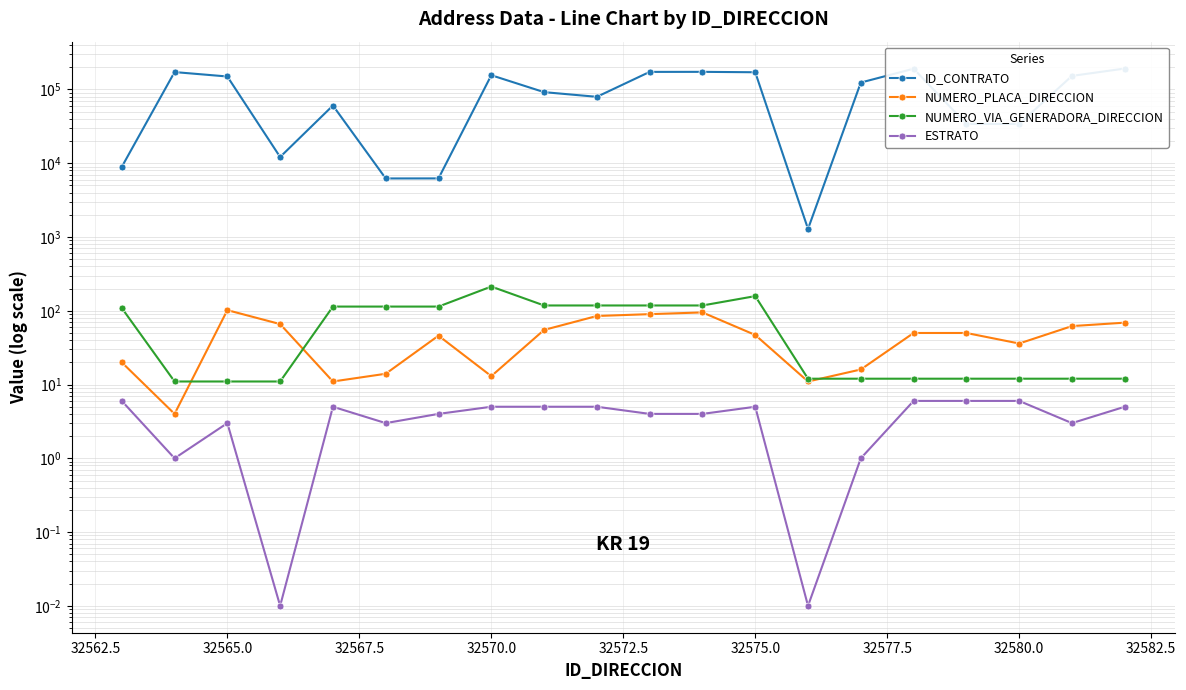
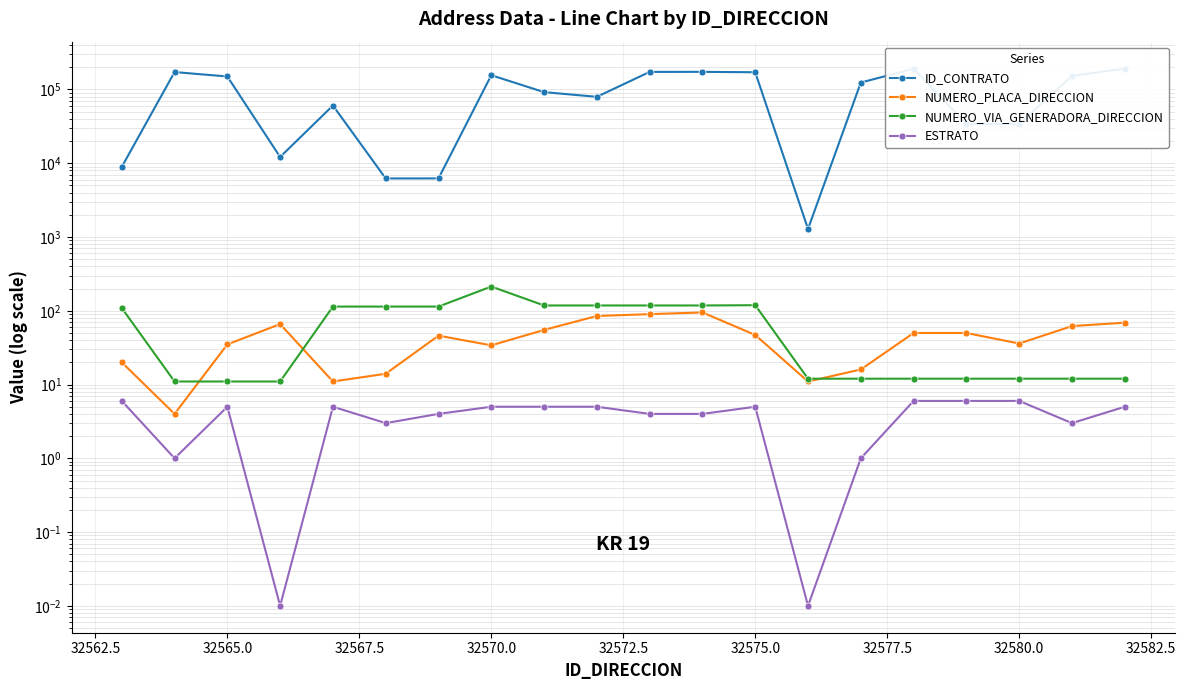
NUMERO_PLACA_DIRECCION, 32565.0: 100 -> 40
ESTRATO, 32565.0: 3 -> 5
NUMERO_PLACA_DIRECCION, 32570.0: 13 -> 30
NUMERO_VIA_GENERADORA_DIRECCION, 32575.0: 160 -> 120
